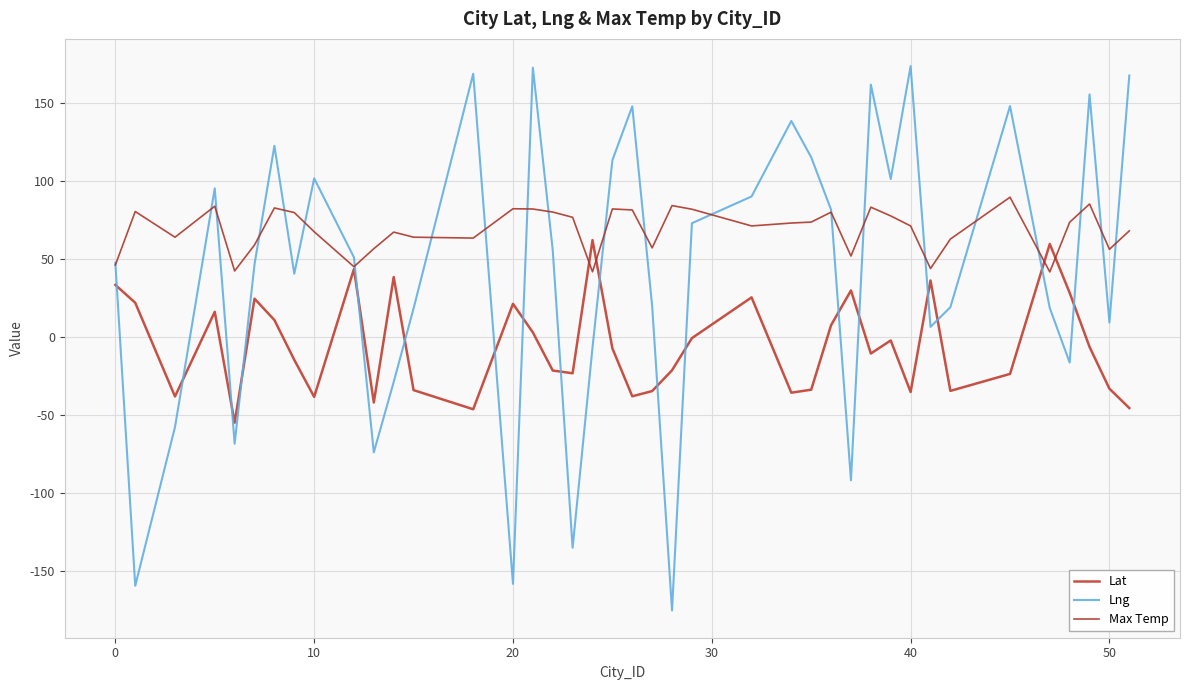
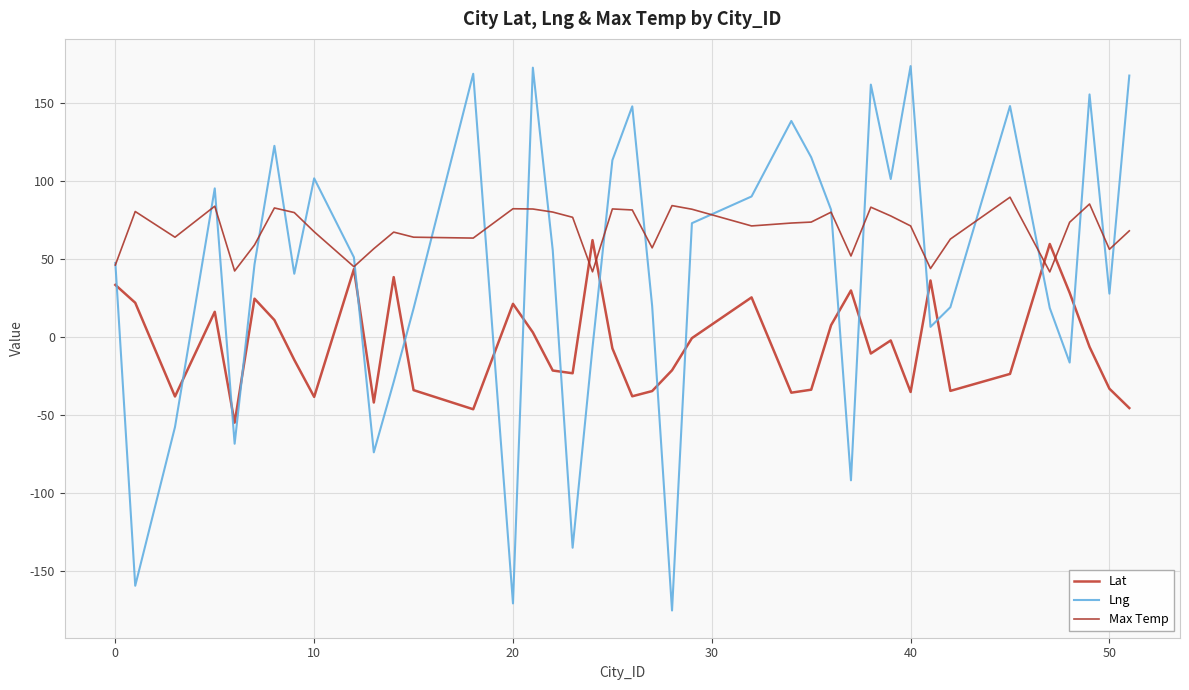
Lng, 20: -158 -> -171
Lng, 50: 9 -> 28
